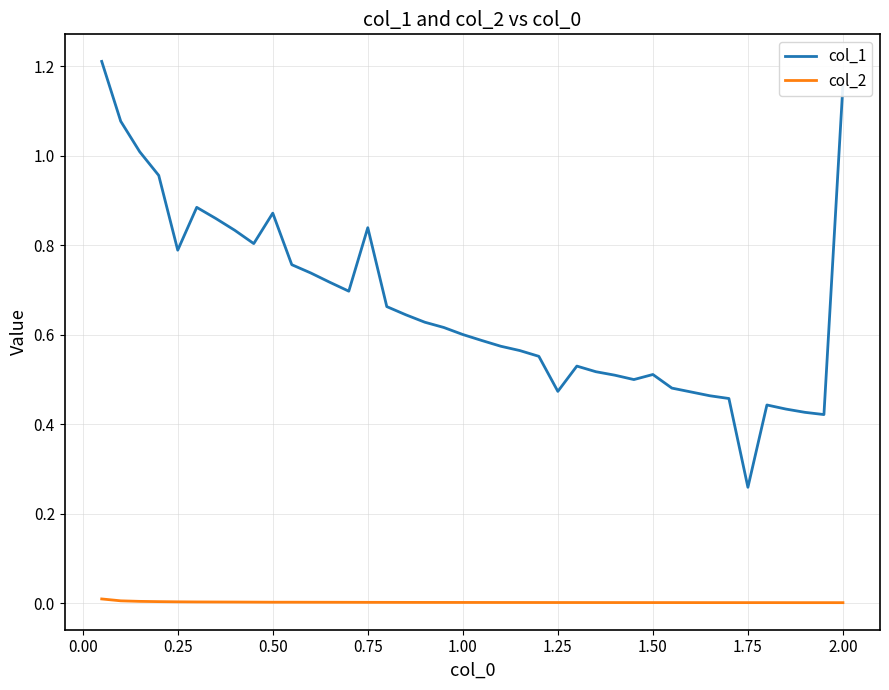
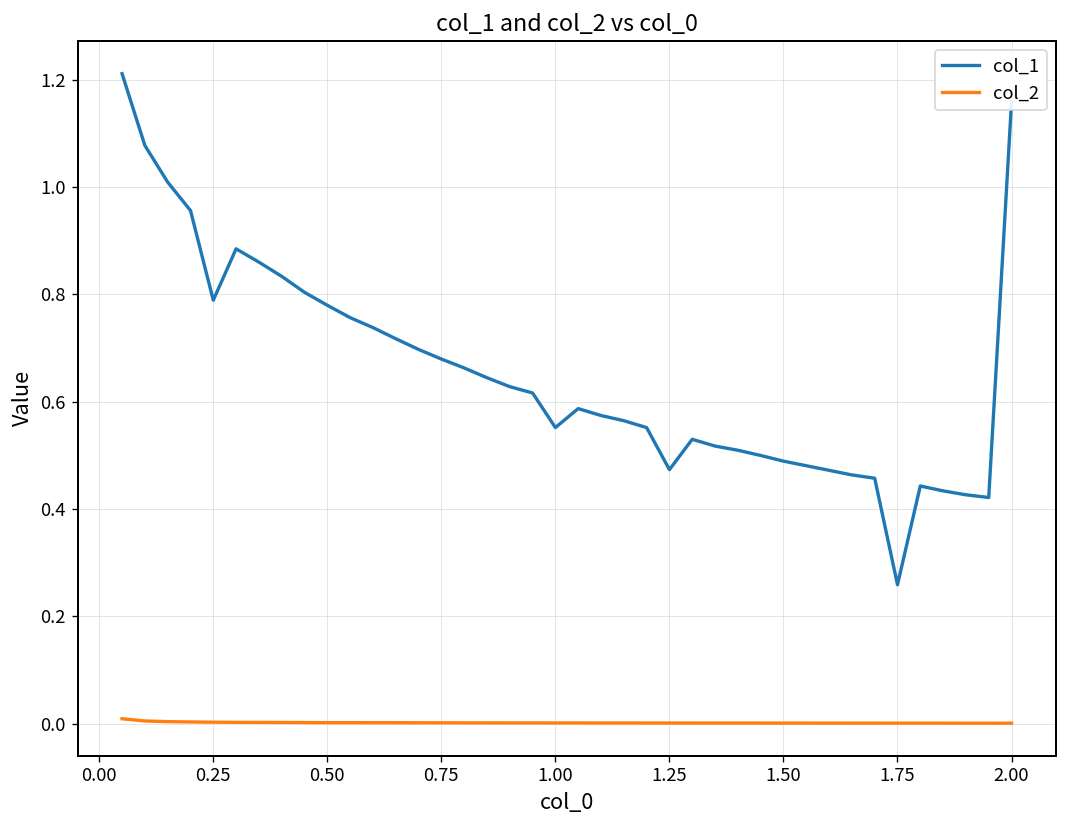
col_1, 0.50: 0.87 -> 0.78
col_1, 0.75: 0.84 -> 0.68
col_1, 1.00: 0.60 -> 0.55
col_1, 1.50: 0.51 -> 0.49
